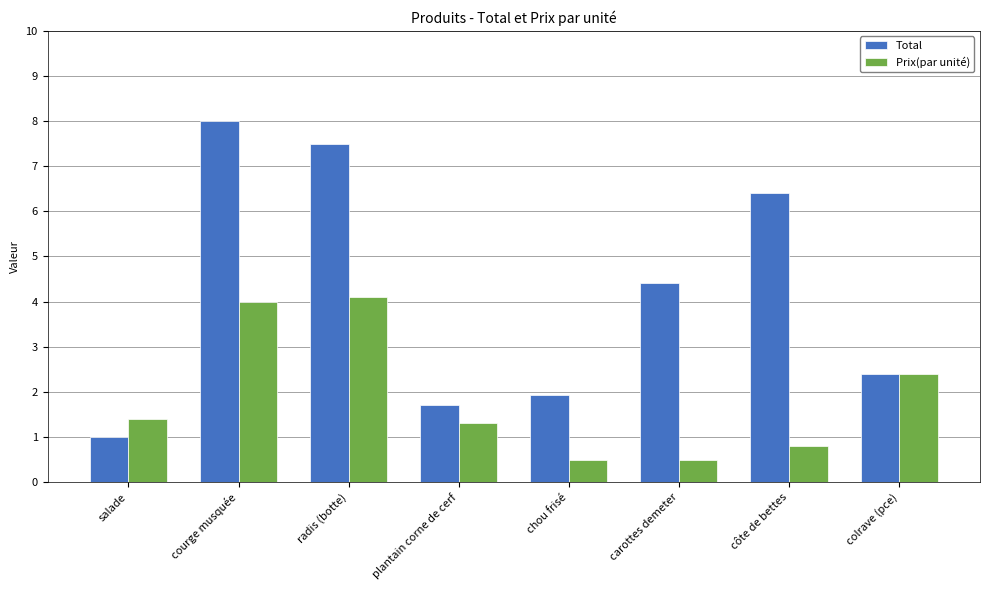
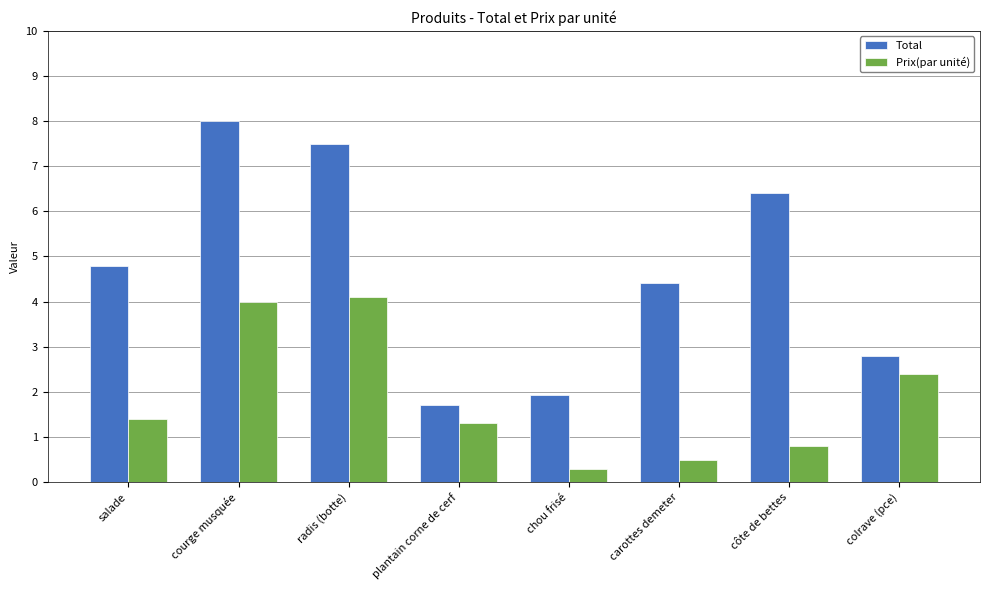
Total, salade: 1.0 -> 4.8
Prix(par unité), chou frisé: 0.5 -> 0.3
Total, colrave (pce): 2.4 -> 2.8
